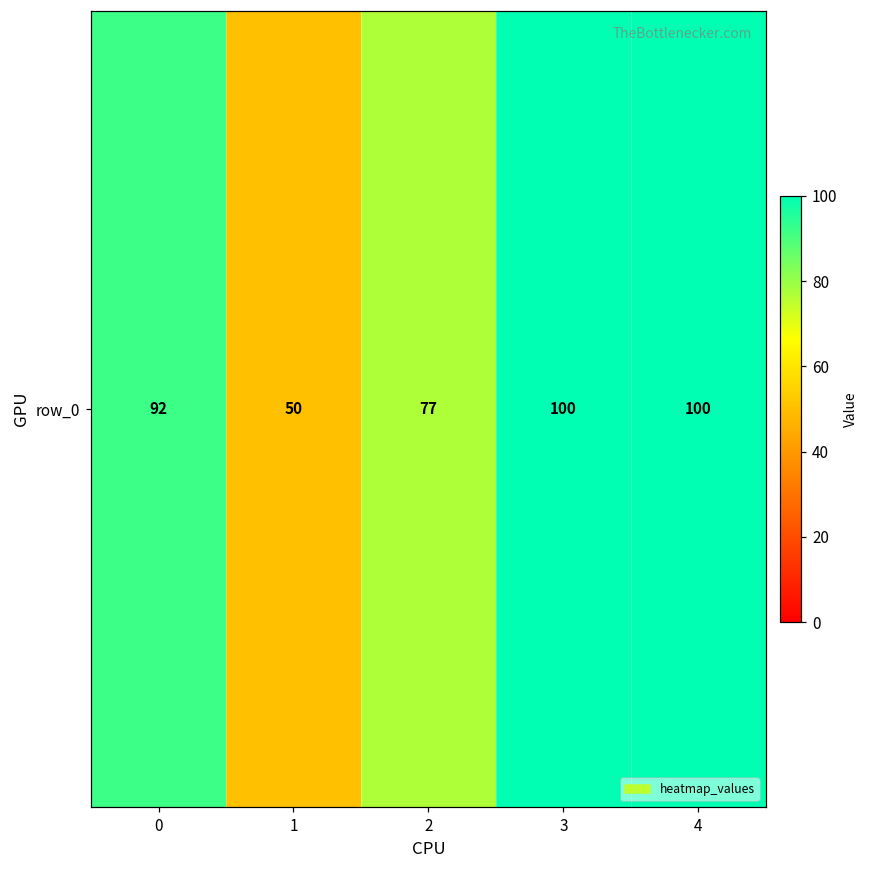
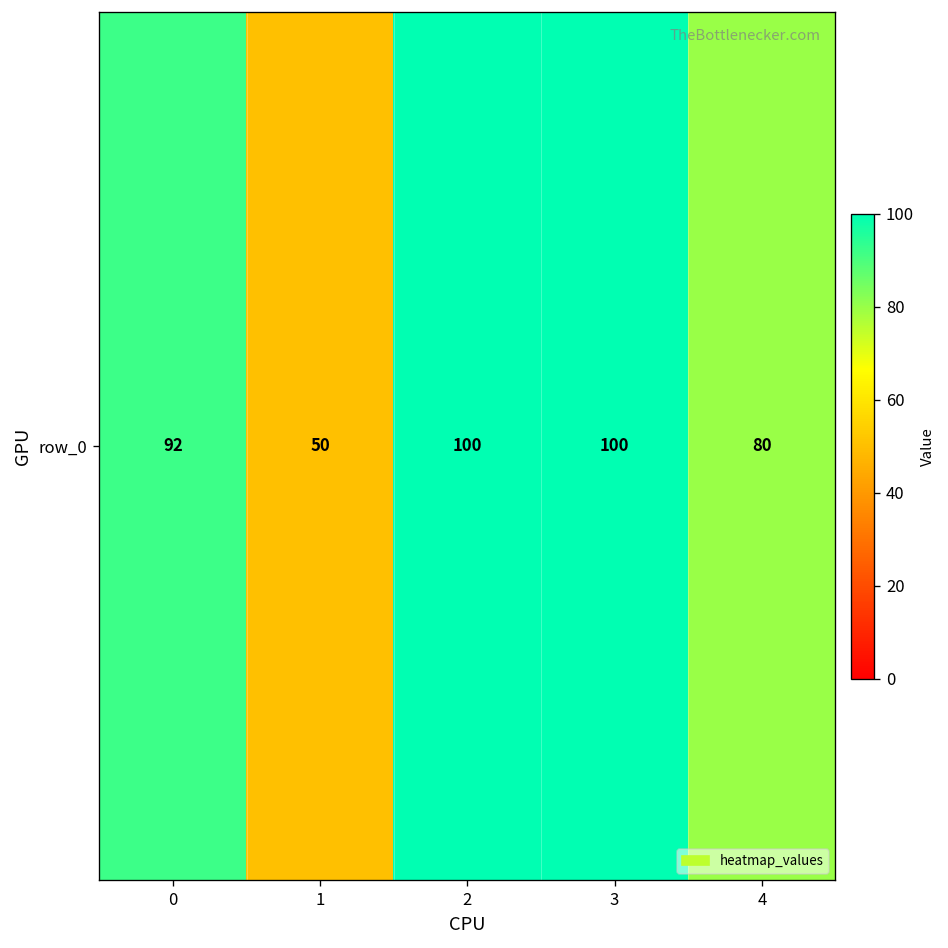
row_0, 2: 77 -> 100
row_0, 4: 100 -> 80
